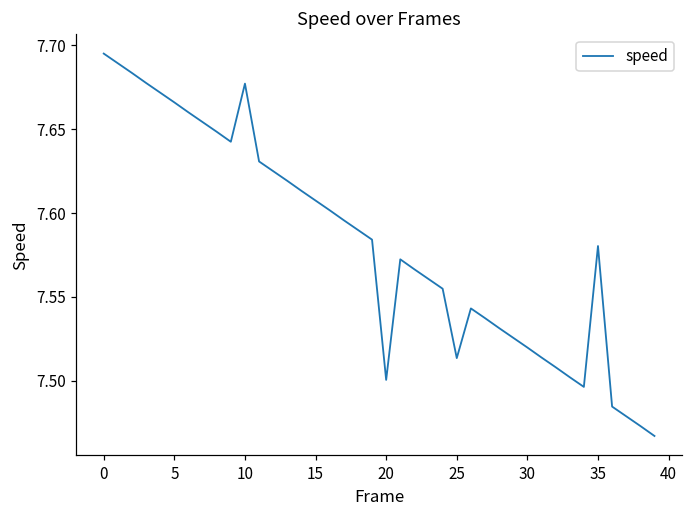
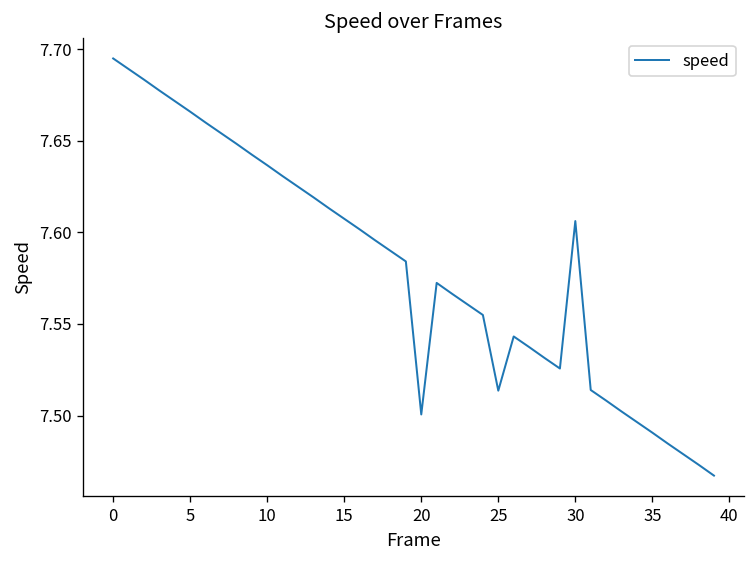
10: 7.677 -> 7.637
30: 7.520 -> 7.606
35: 7.580 -> 7.491
